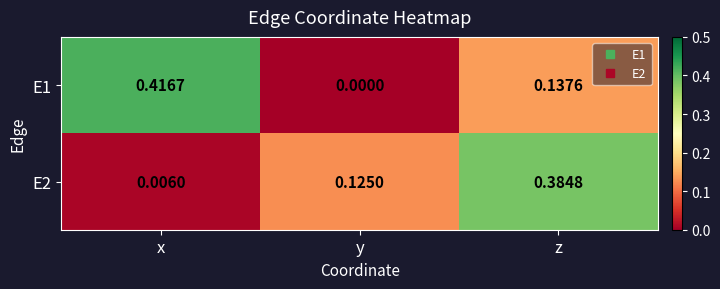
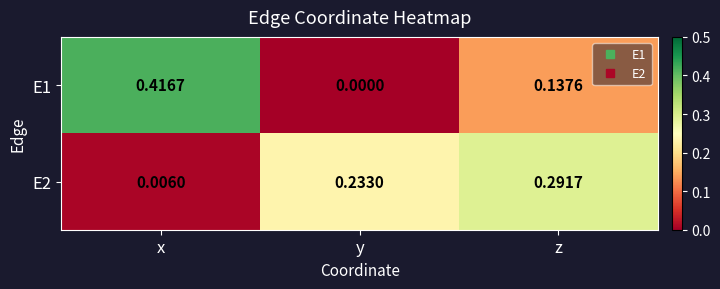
E2, y: 0.1250 -> 0.2330
E2, z: 0.3848 -> 0.2917
